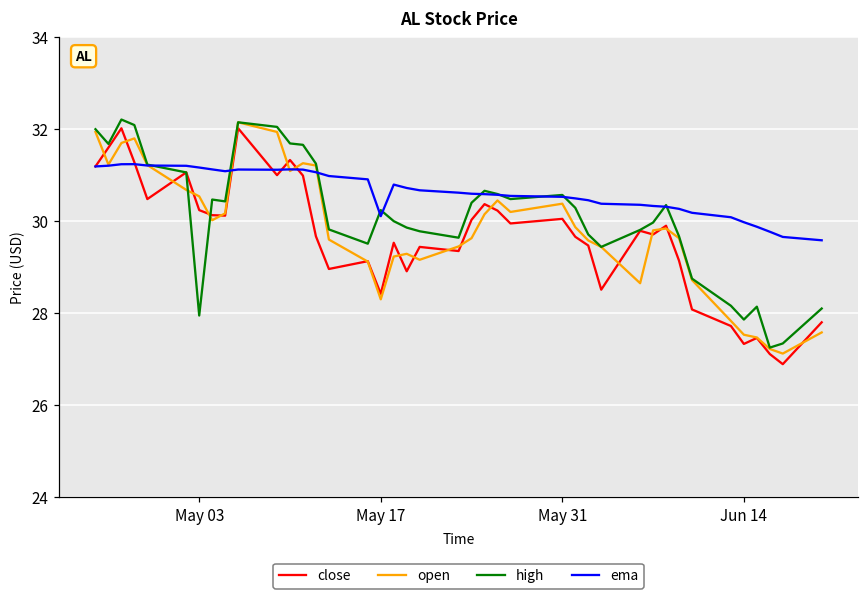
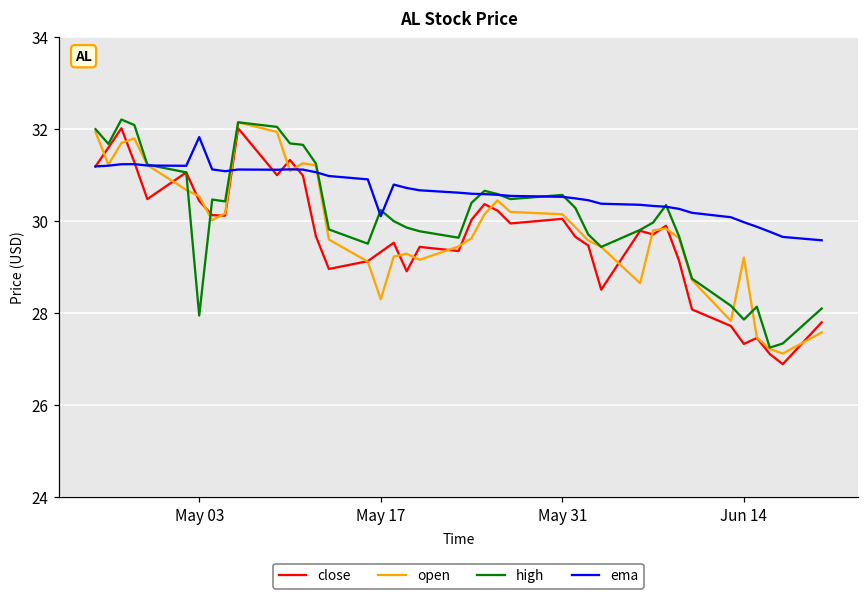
close, May 03: 30.2 -> 30.4
ema, May 03: 31.2 -> 31.8
close, May 17: 28.4 -> 29.3
open, May 31: 30.4 -> 30.2
open, Jun 14: 27.5 -> 29.2
